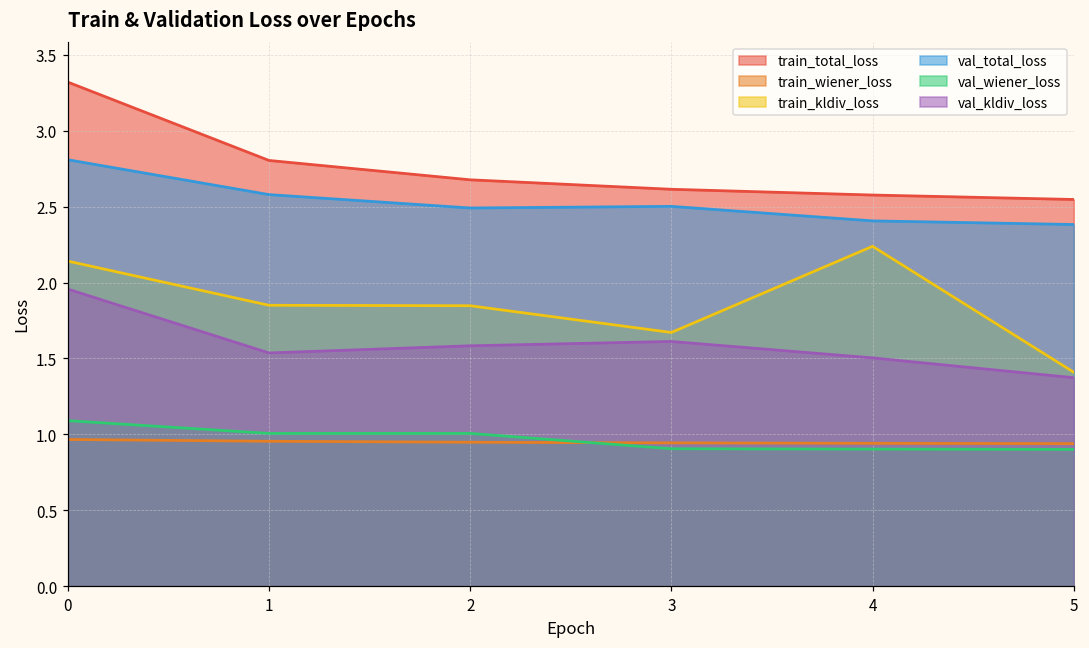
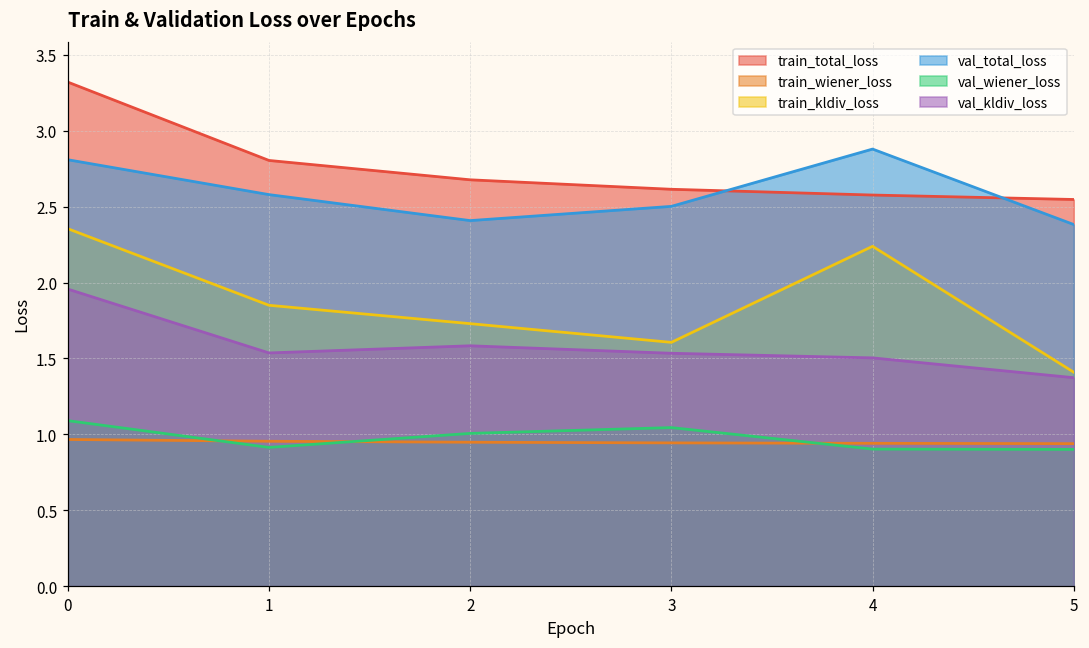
train_kldiv_loss, 0: 2.14 -> 2.35
val_wiener_loss, 1: 1.01 -> 0.91
train_kldiv_loss, 2: 1.85 -> 1.73
val_total_loss, 2: 2.49 -> 2.41
train_kldiv_loss, 3: 1.67 -> 1.61
val_wiener_loss, 3: 0.90 -> 1.04
val_kldiv_loss, 3: 1.61 -> 1.53
val_total_loss, 4: 2.41 -> 2.88
